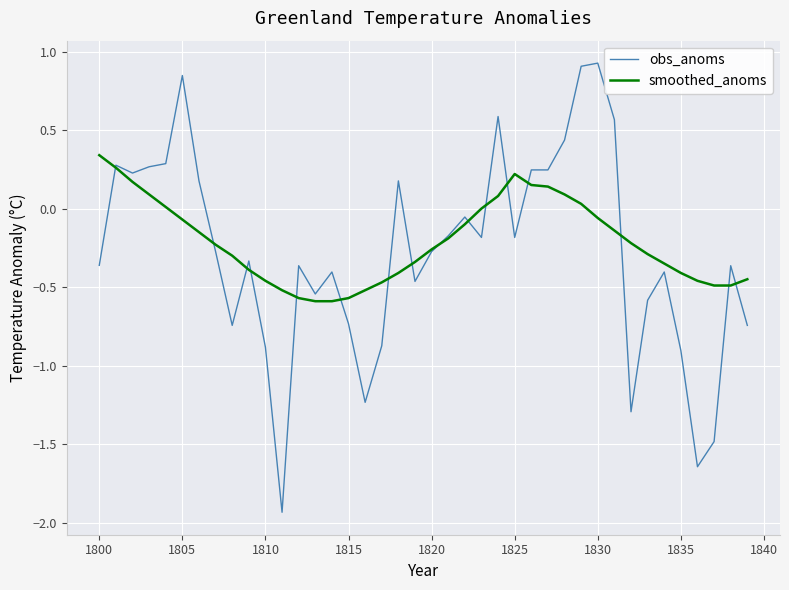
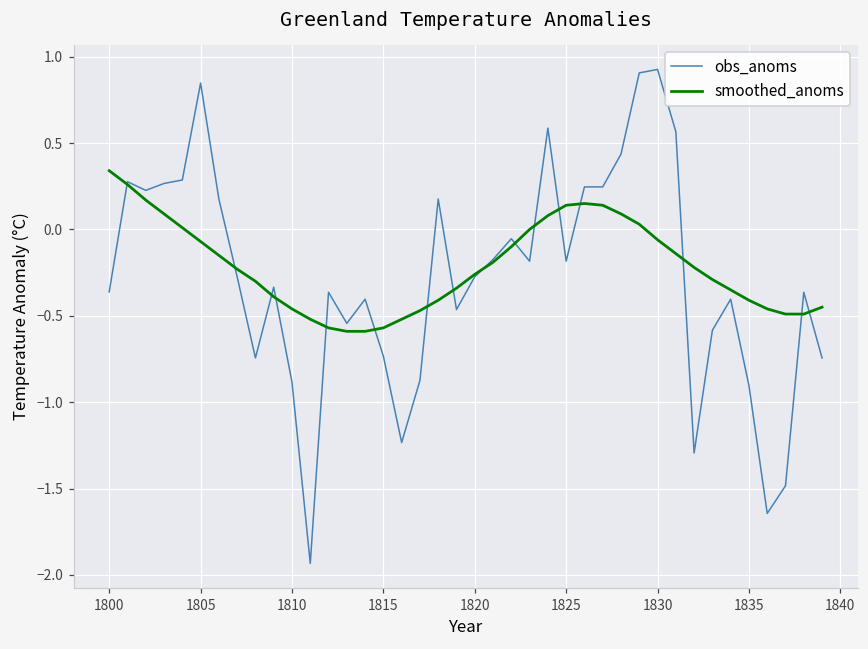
smoothed_anoms, 1825: 0.22 -> 0.14
